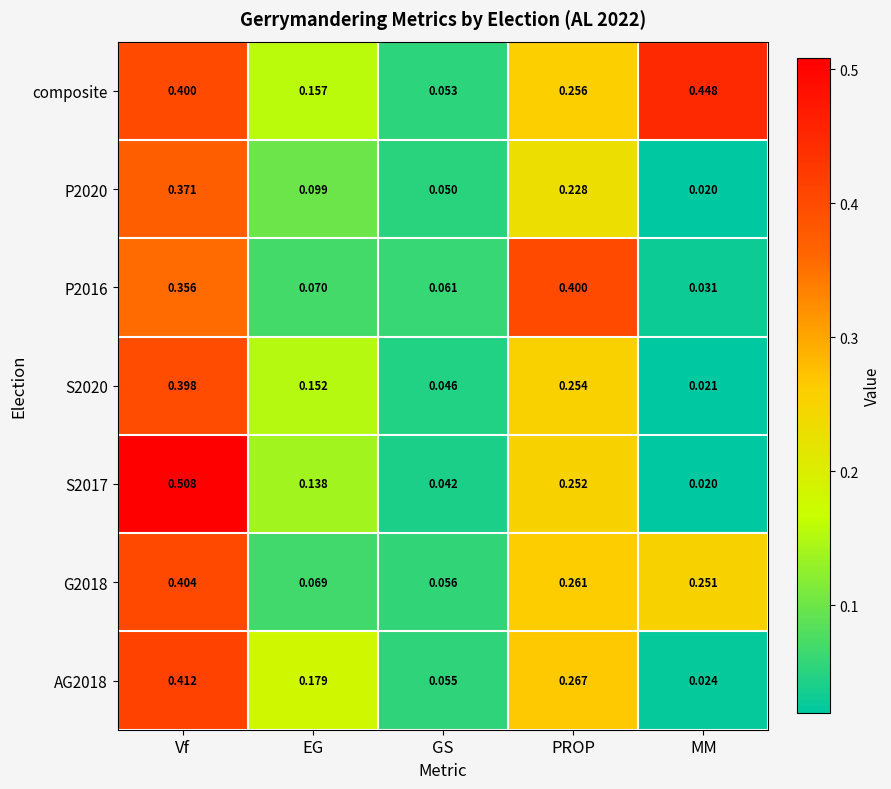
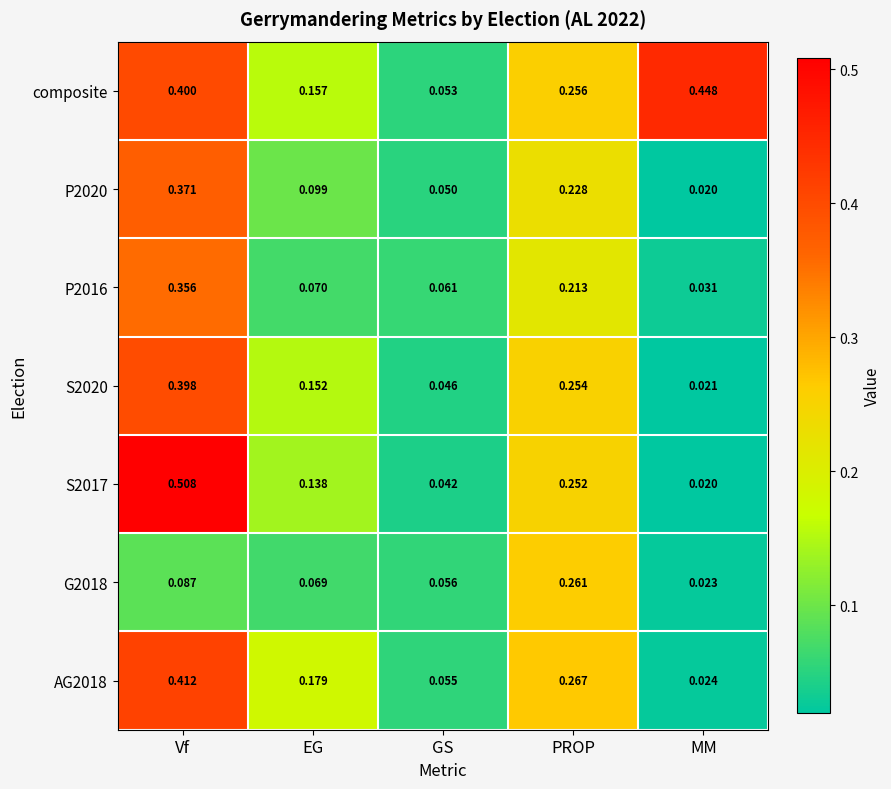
P2016, PROP: 0.400 -> 0.213
G2018, Vf: 0.404 -> 0.087
G2018, MM: 0.251 -> 0.023
